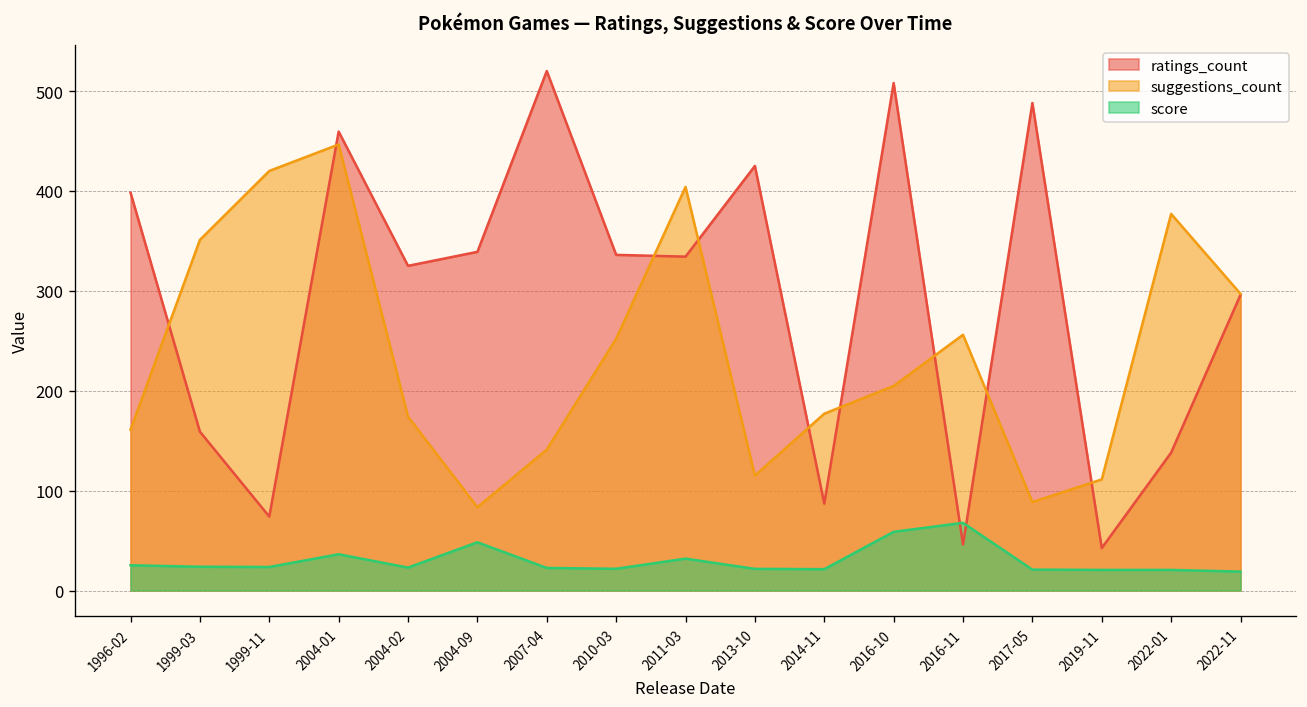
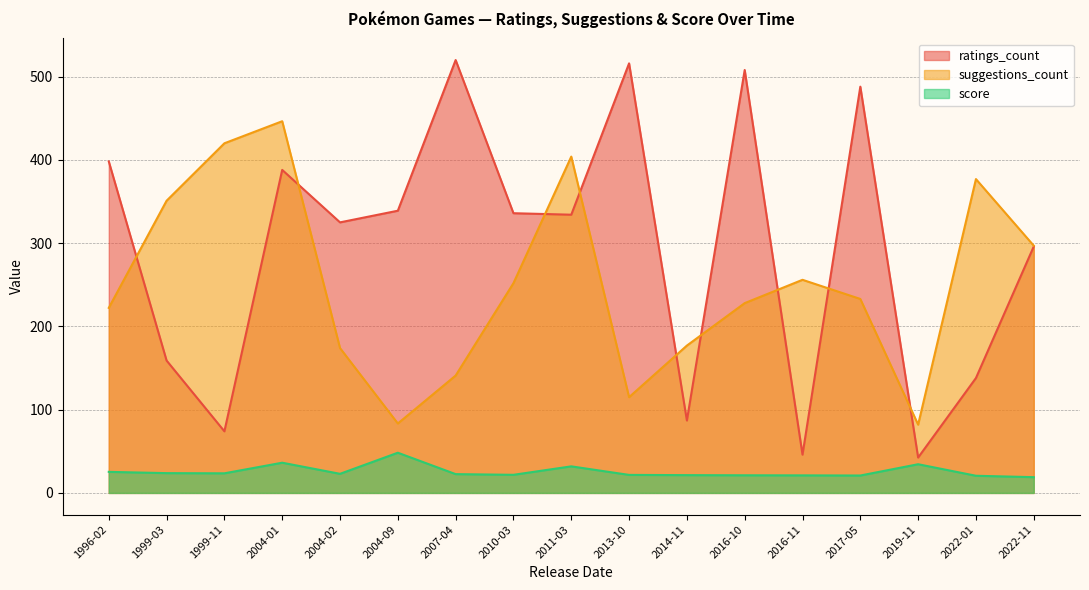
suggestions_count, 1996-02: 160 -> 220
ratings_count, 2004-01: 460 -> 390
ratings_count, 2013-10: 430 -> 520
suggestions_count, 2016-10: 200 -> 230
score, 2016-10: 60 -> 20
score, 2016-11: 70 -> 20
suggestions_count, 2017-05: 90 -> 230
suggestions_count, 2019-11: 110 -> 80
score, 2019-11: 20 -> 30
